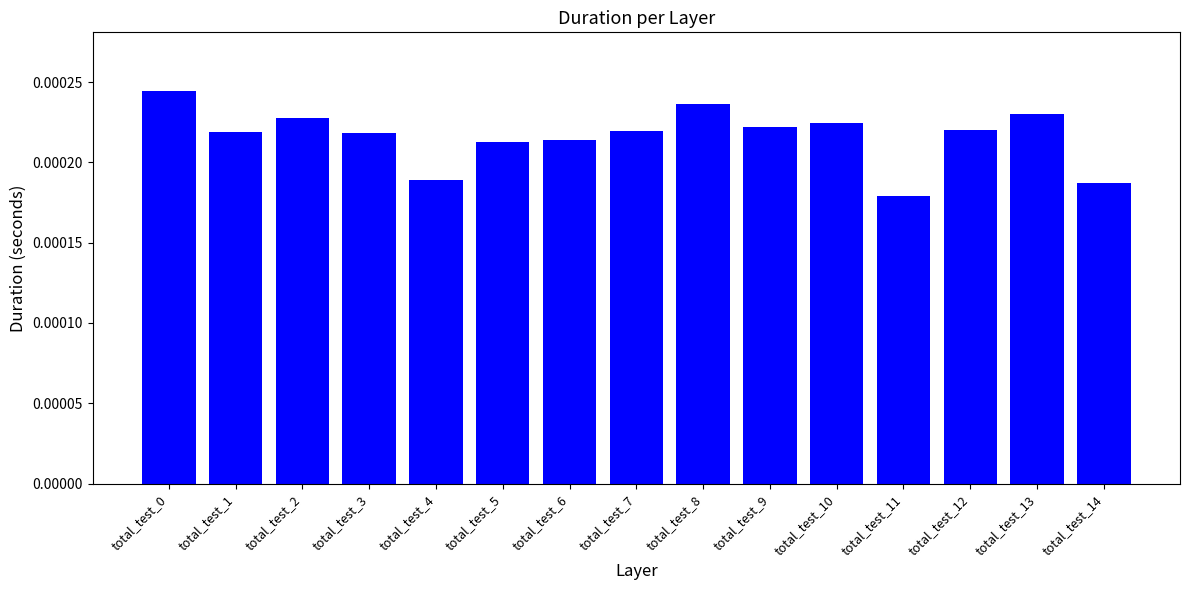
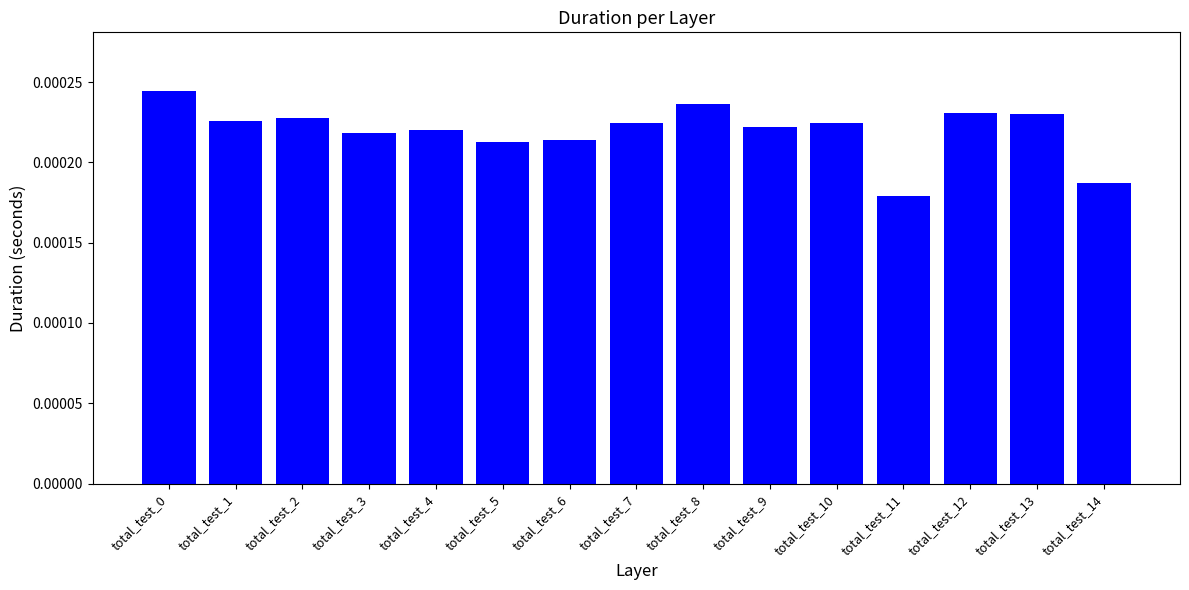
total_test_1: 0.000219 -> 0.000225
total_test_4: 0.000189 -> 0.000220
total_test_7: 0.000219 -> 0.000225
total_test_12: 0.000220 -> 0.000231
